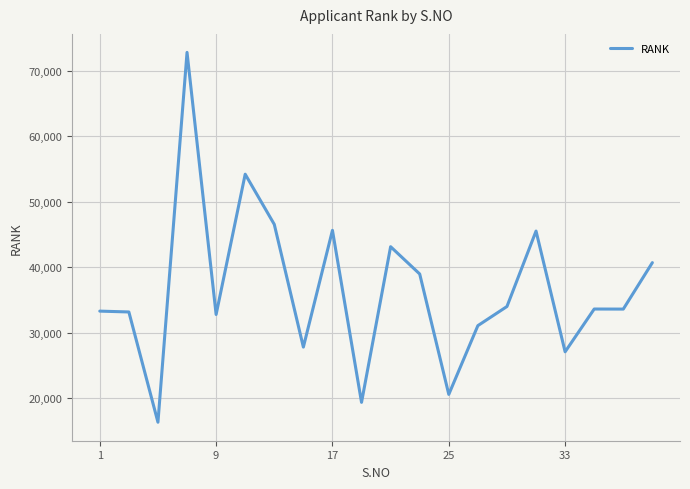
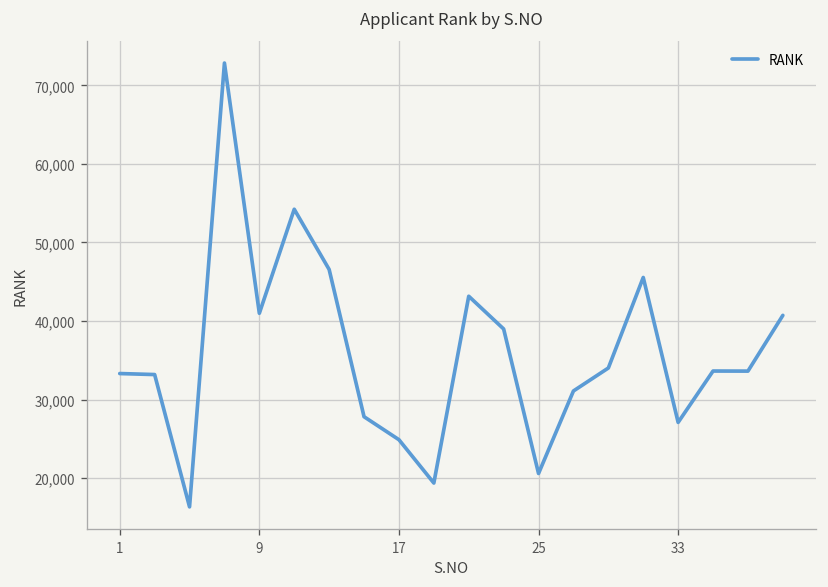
9: 33,000 -> 41,000
17: 46,000 -> 25,000
